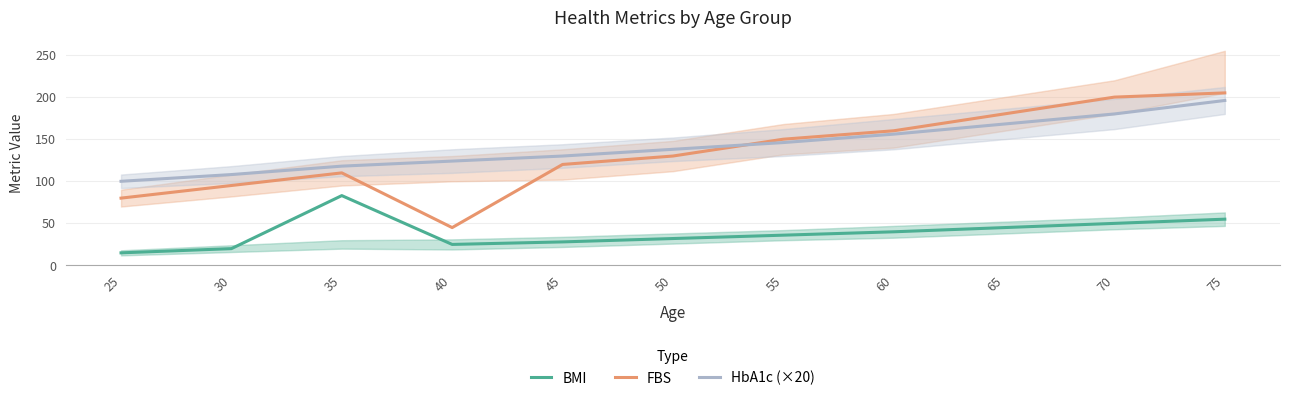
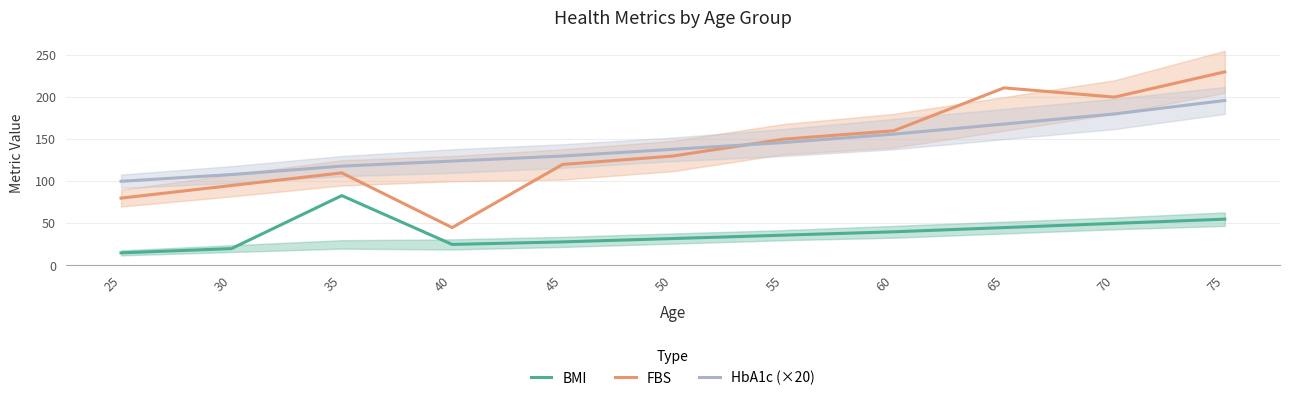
FBS, 65: 180 -> 210
FBS, 75: 210 -> 230
